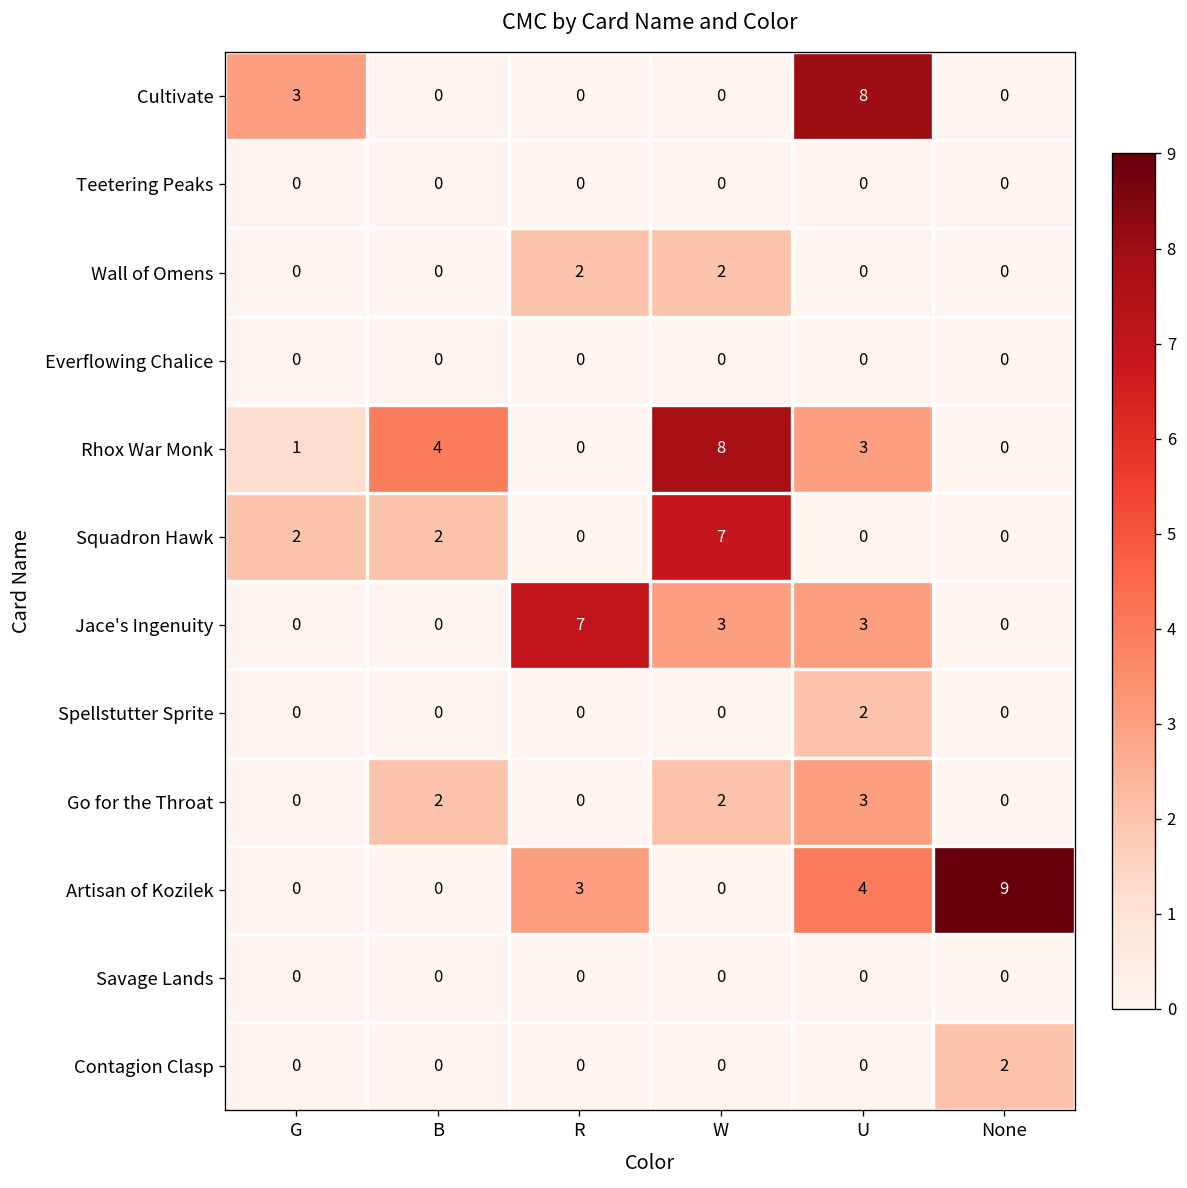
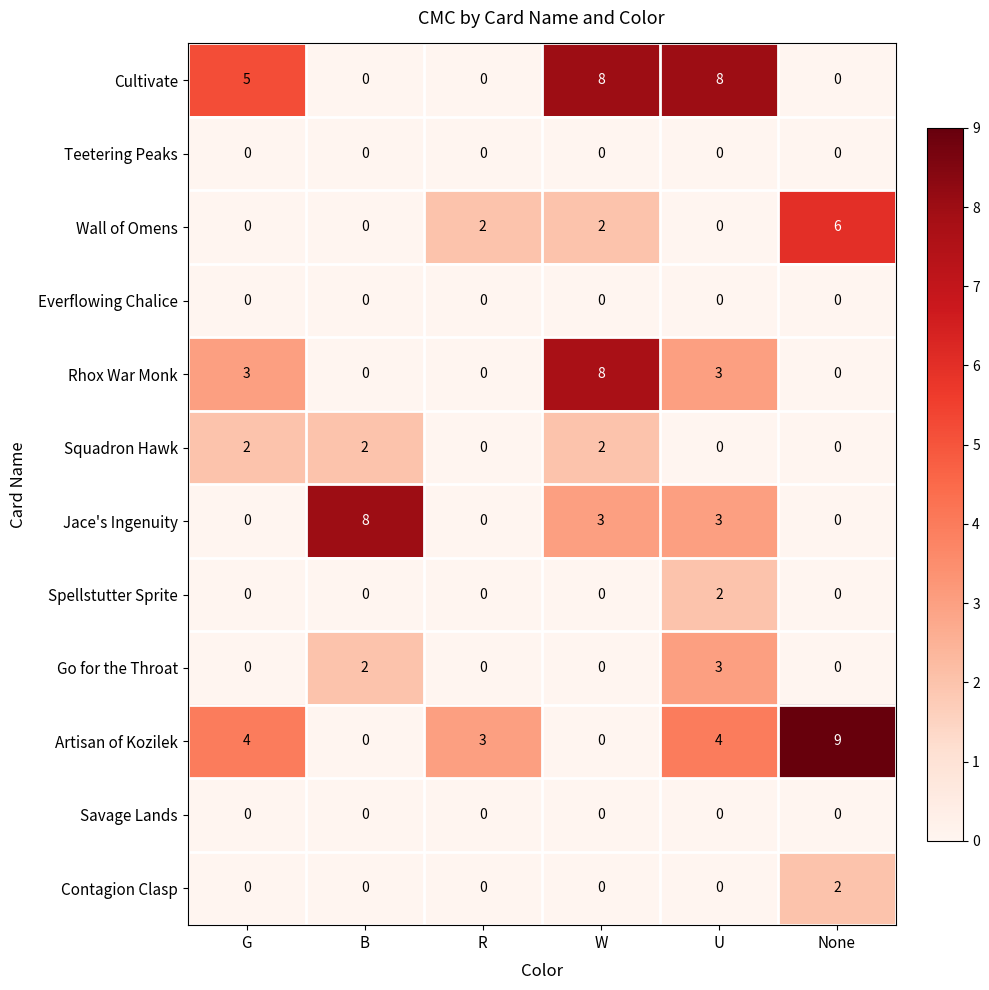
Cultivate, G: 3 -> 5
Cultivate, W: 0 -> 8
Wall of Omens, None: 0 -> 6
Rhox War Monk, G: 1 -> 3
Rhox War Monk, B: 4 -> 0
Squadron Hawk, W: 7 -> 2
Jace's Ingenuity, B: 0 -> 8
Jace's Ingenuity, R: 7 -> 0
Go for the Throat, W: 2 -> 0
Artisan of Kozilek, G: 0 -> 4
